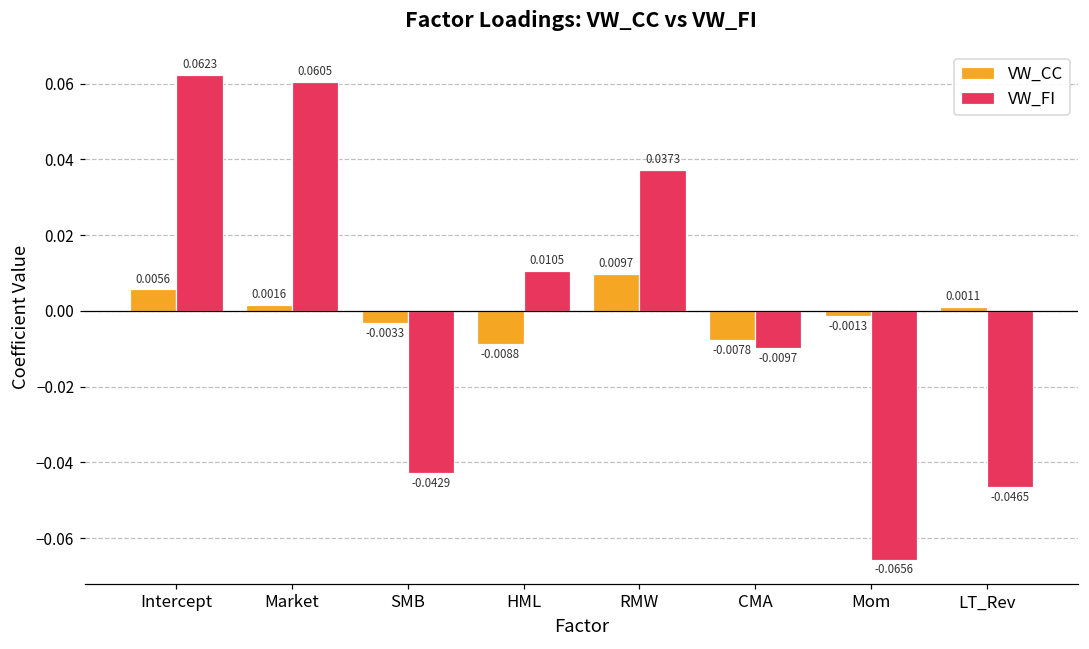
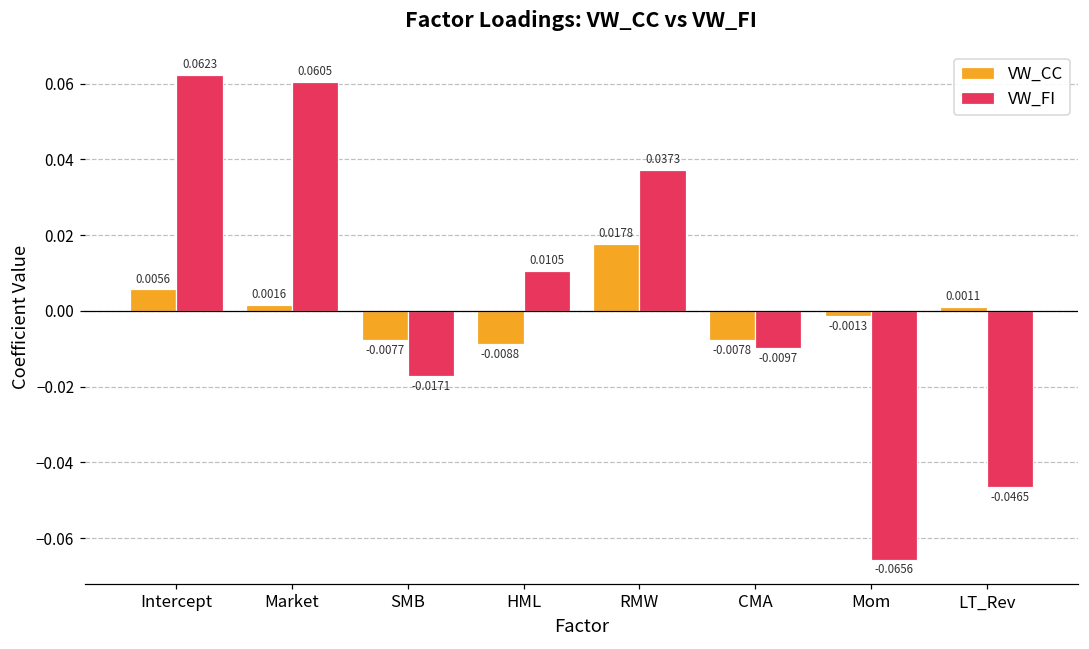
VW_CC, SMB: -0.0033 -> -0.0077
VW_FI, SMB: -0.0429 -> -0.0171
VW_CC, RMW: 0.0097 -> 0.0178
